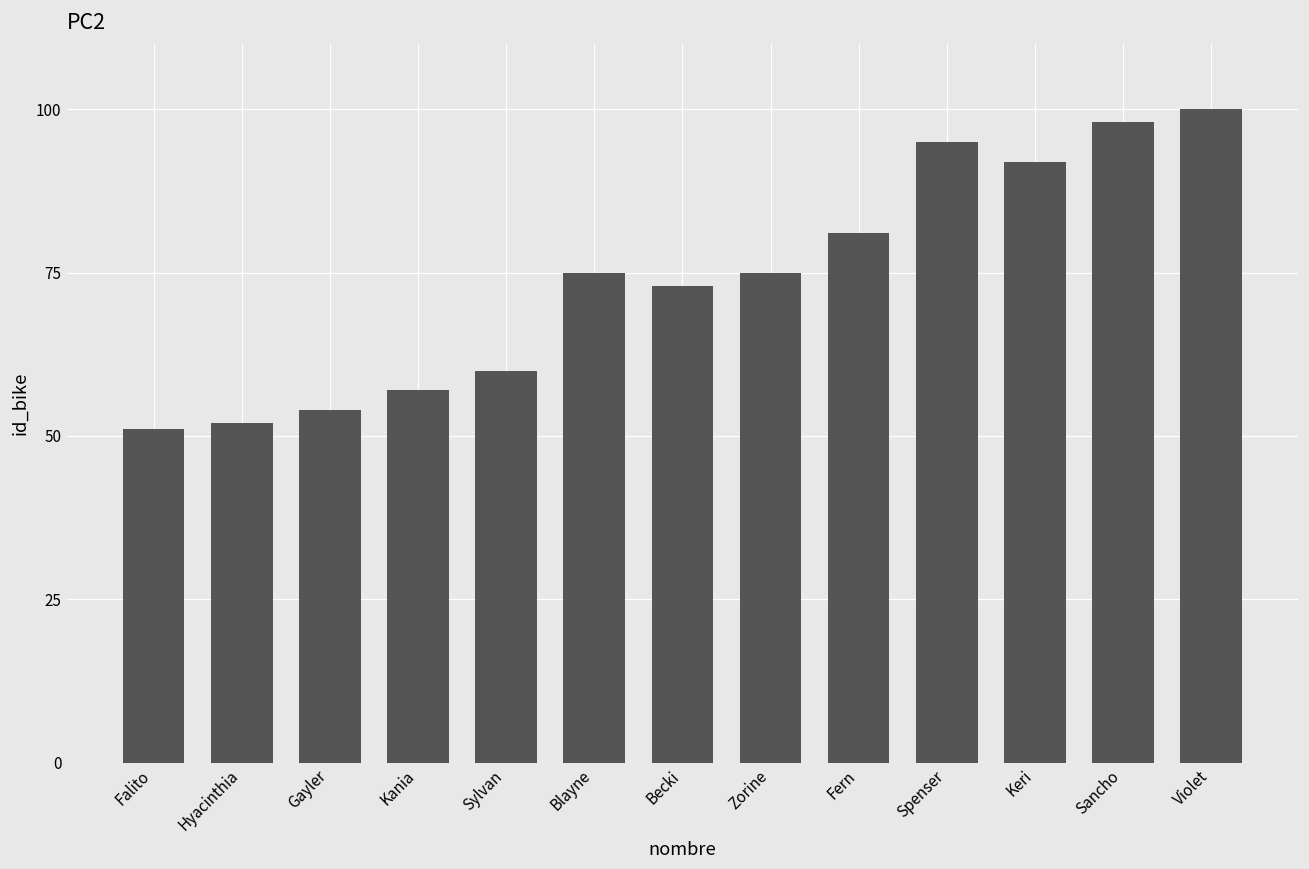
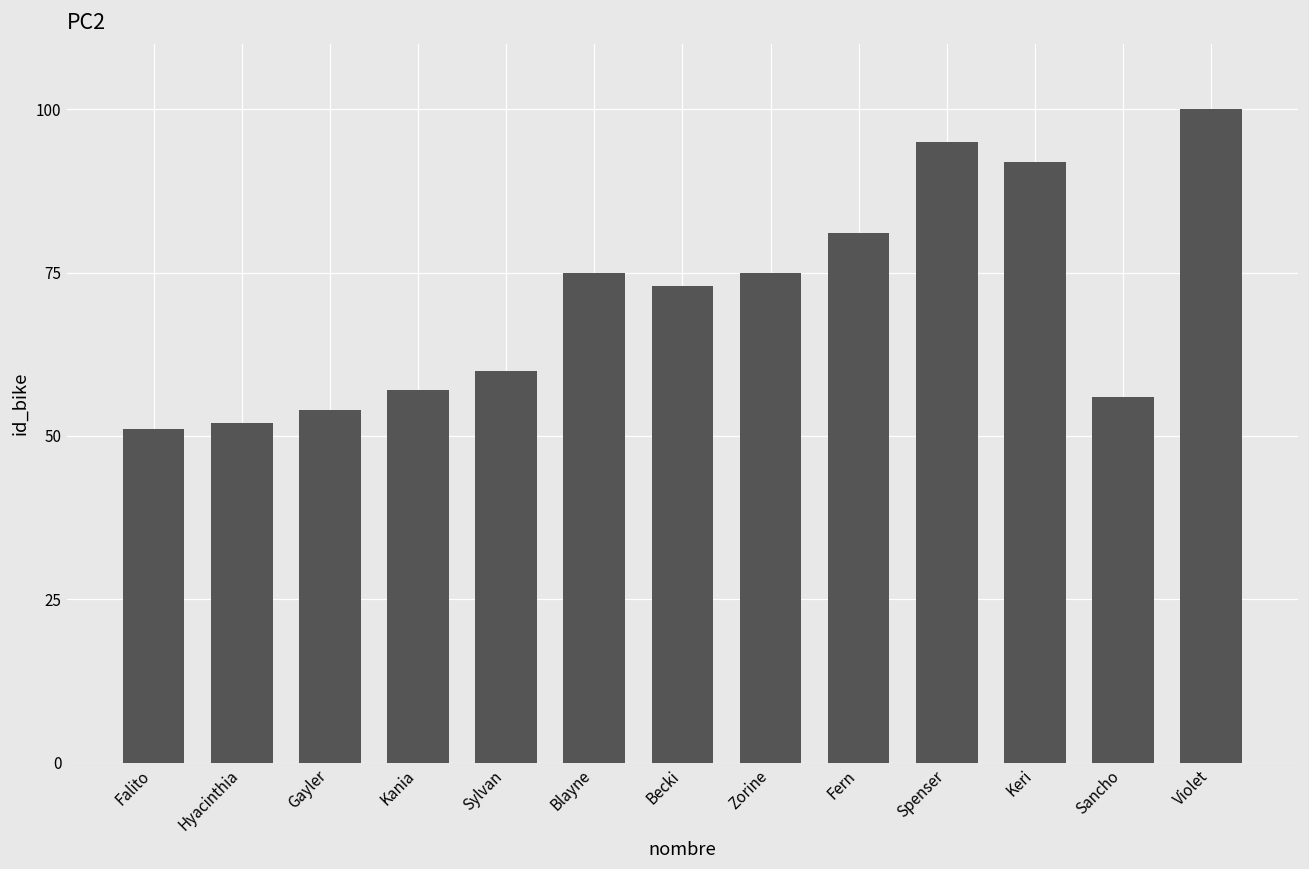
Sancho: 98 -> 56
